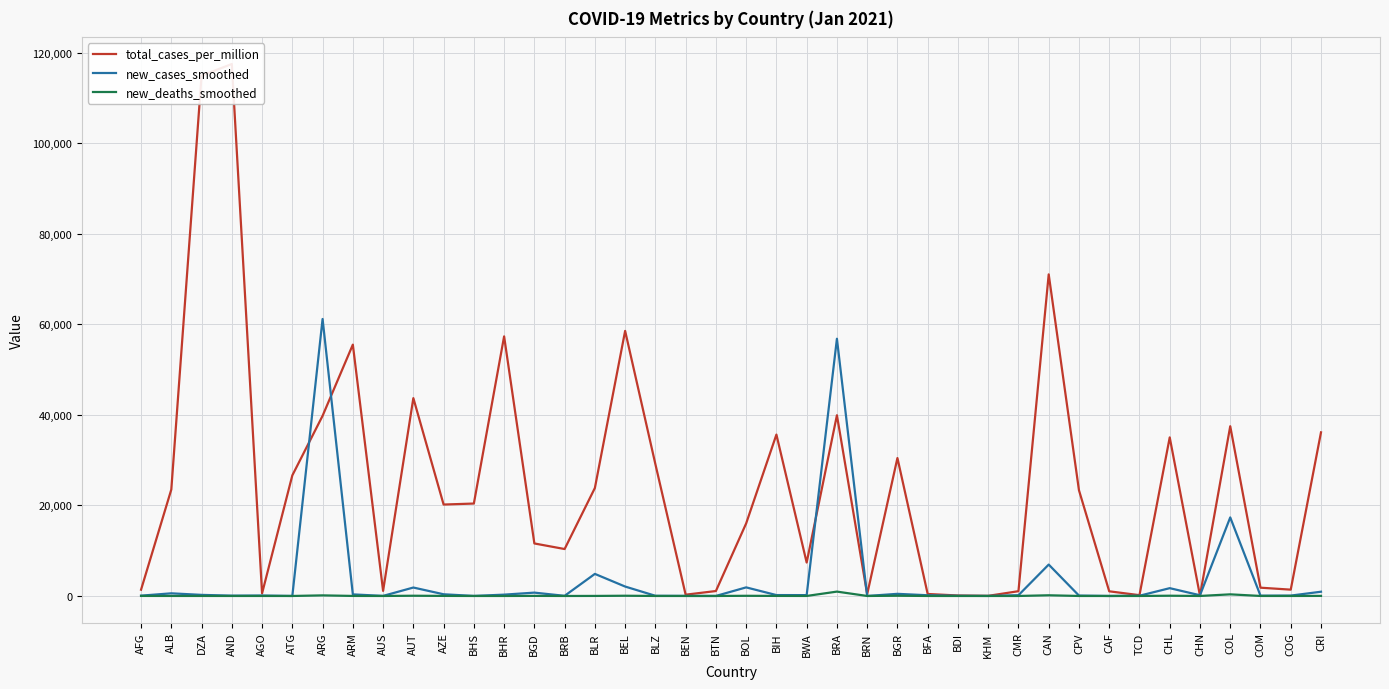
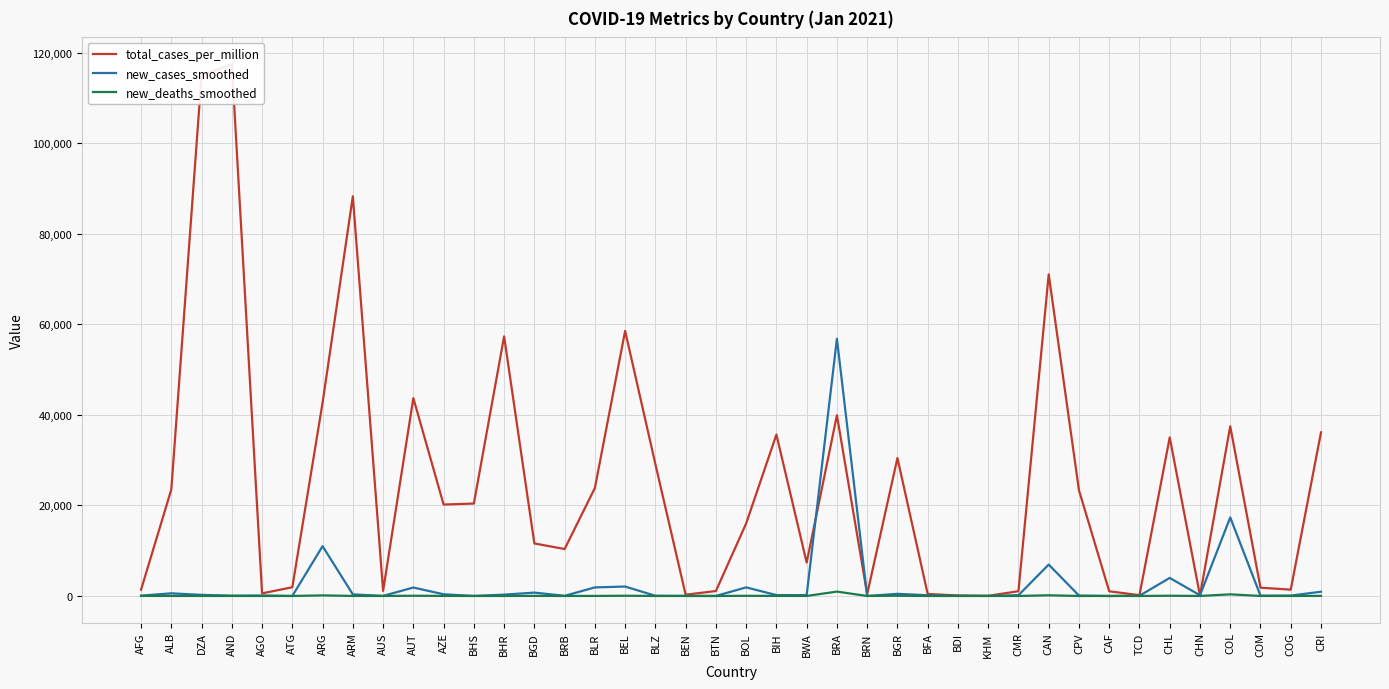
total_cases_per_million, ATG: 27,000 -> 2,000
total_cases_per_million, ARG: 40,000 -> 43,000
new_cases_smoothed, ARG: 61,000 -> 11,000
total_cases_per_million, ARM: 56,000 -> 88,000
new_cases_smoothed, BLR: 5,000 -> 2,000
new_cases_smoothed, CHL: 2,000 -> 4,000
